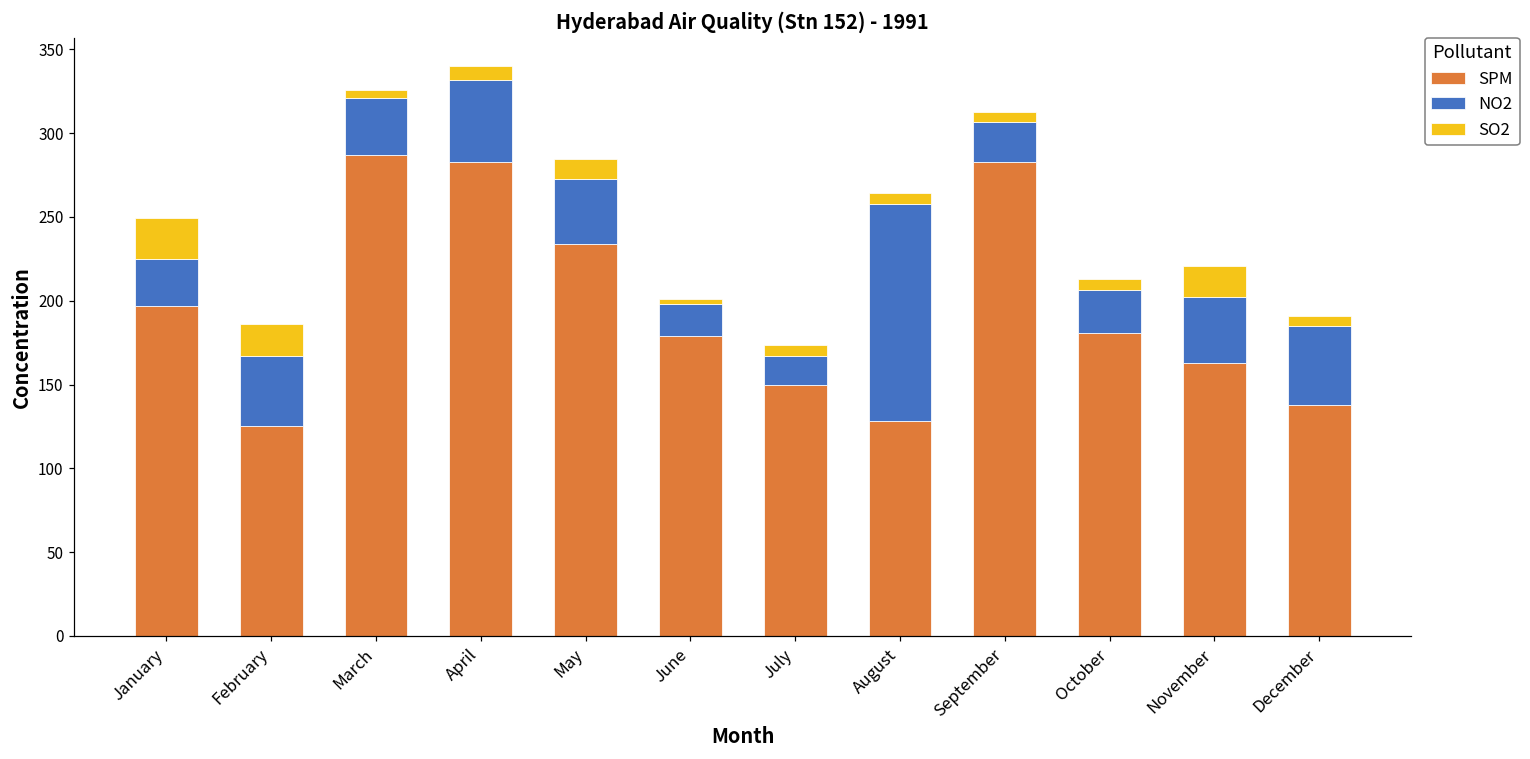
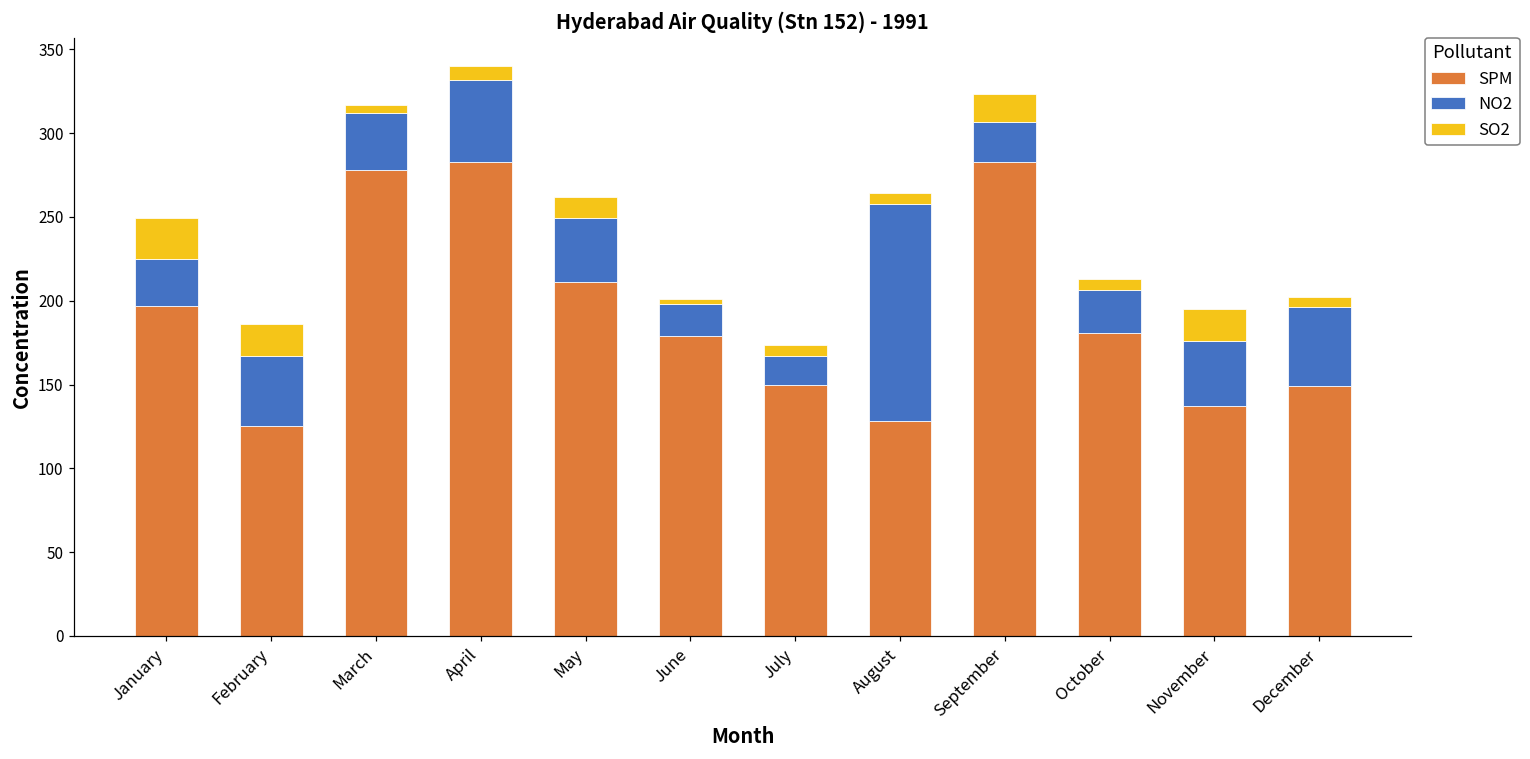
SPM, March: 287 -> 278
SPM, May: 234 -> 211
SO2, September: 6 -> 17
SPM, November: 163 -> 137
SPM, December: 138 -> 149
